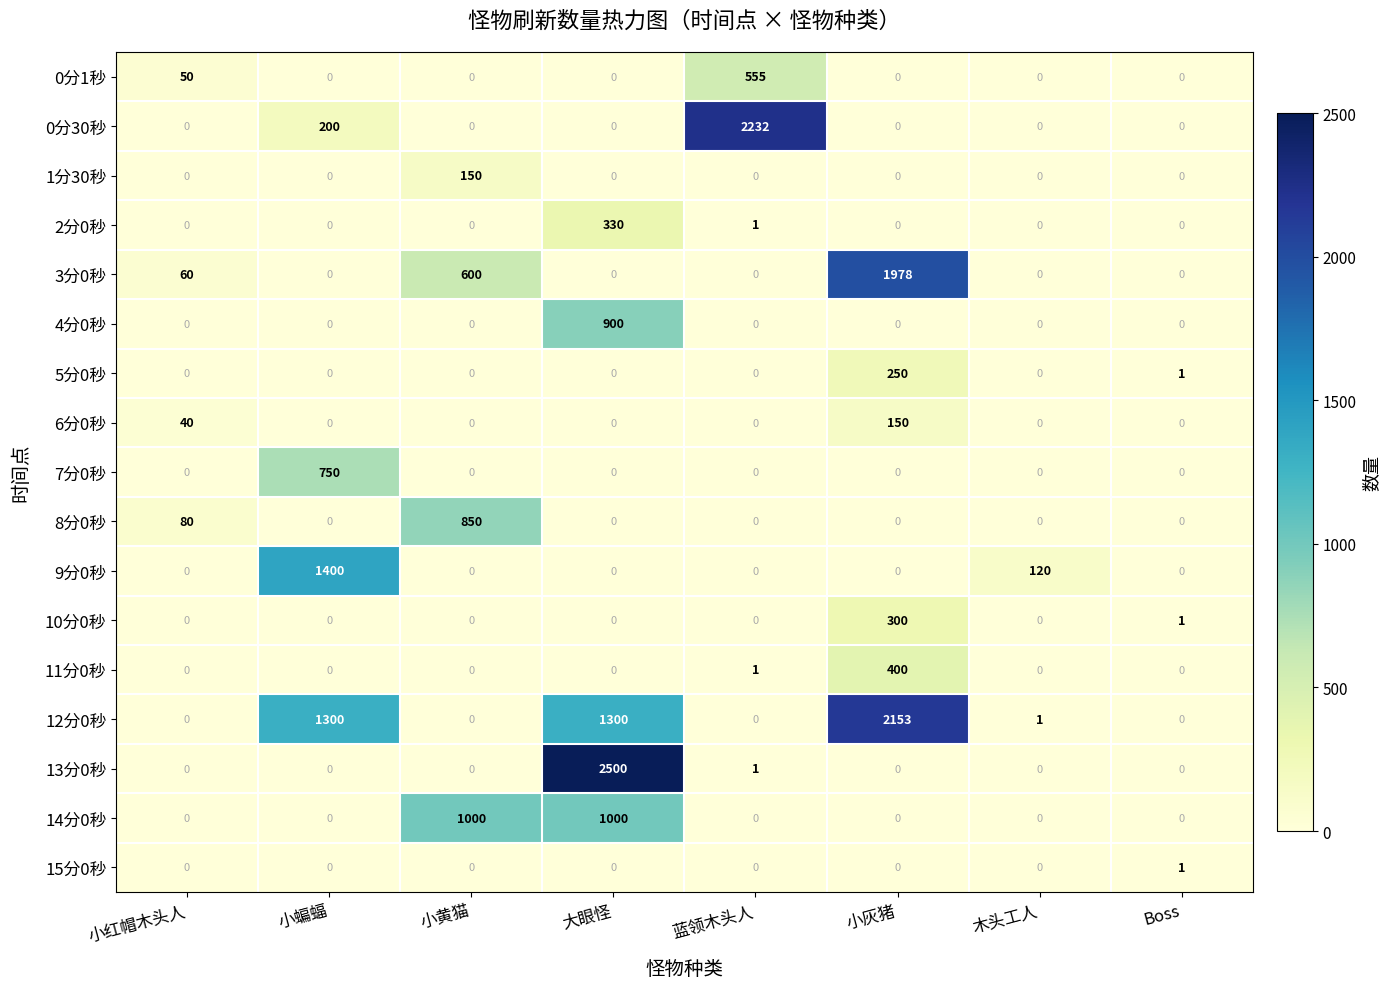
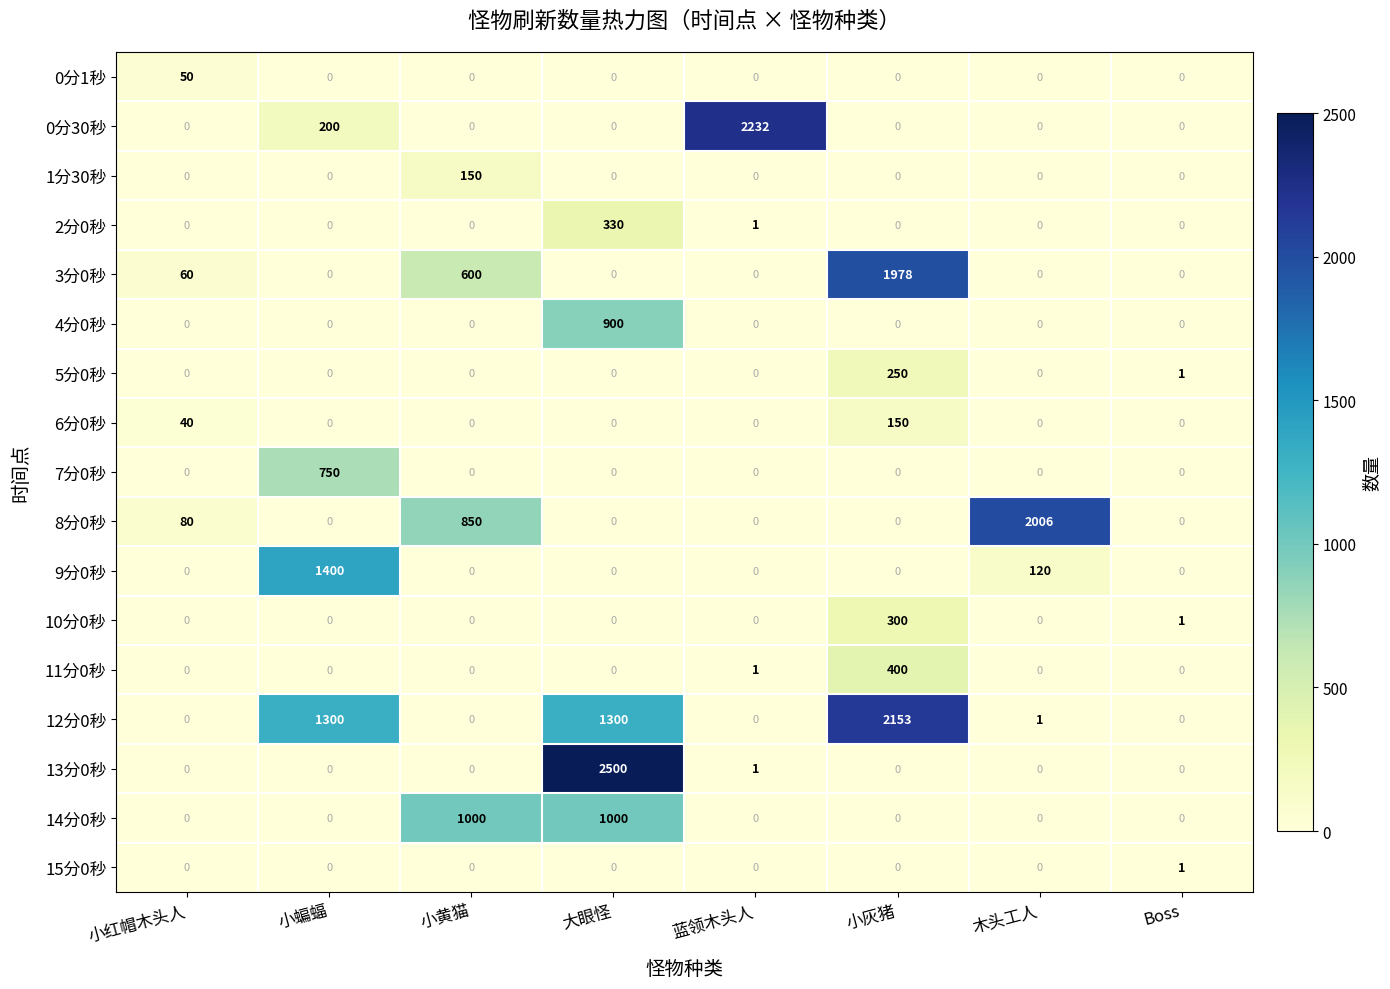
0分1秒, 蓝领木头人: 555 -> 0
8分0秒, 木头工人: 0 -> 2006
